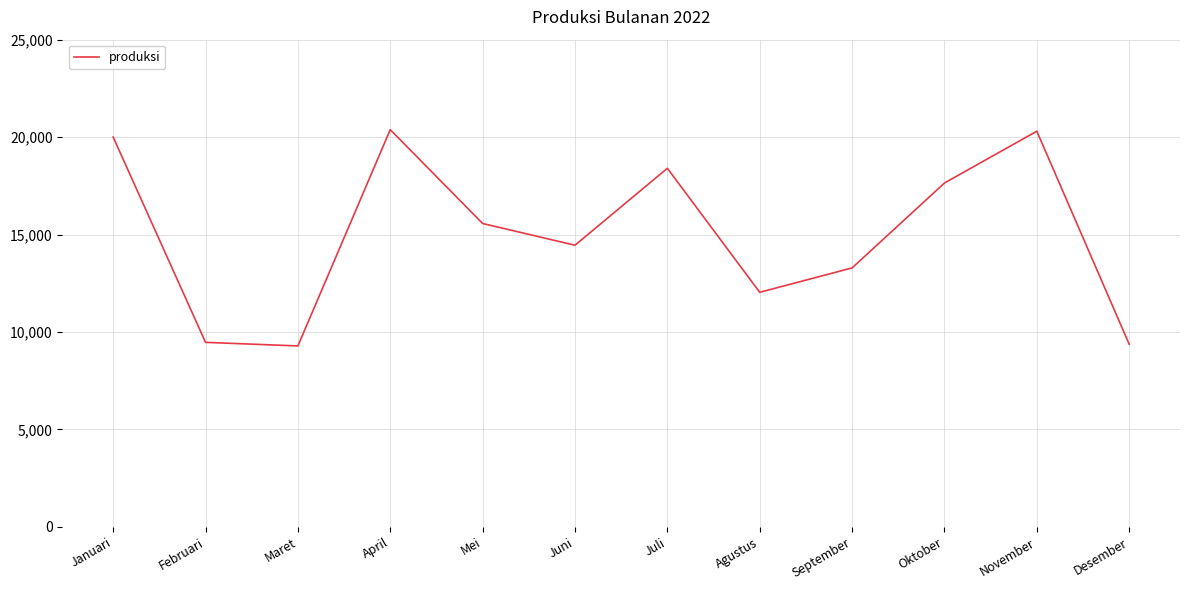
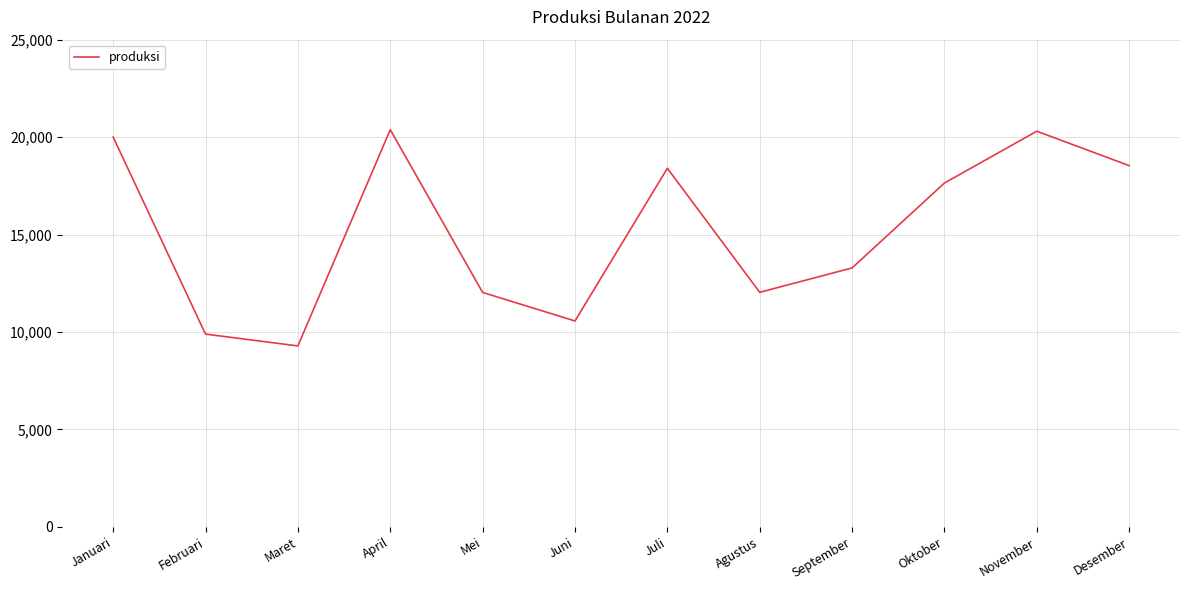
Februari: 9,500 -> 9,900
Mei: 15,600 -> 12,000
Juni: 14,400 -> 10,600
Desember: 9,400 -> 18,500
